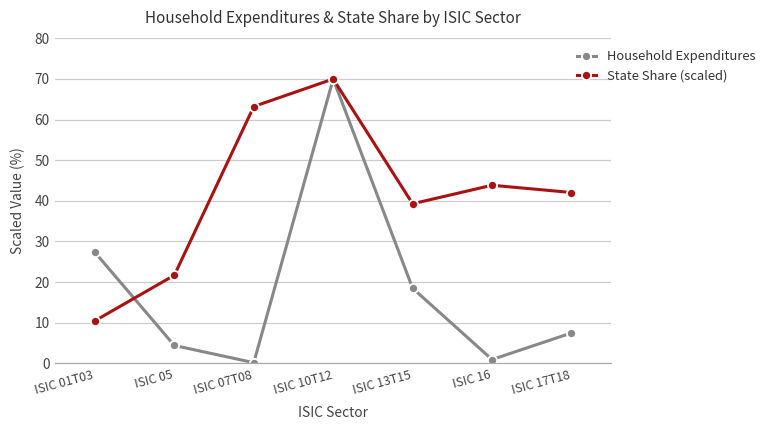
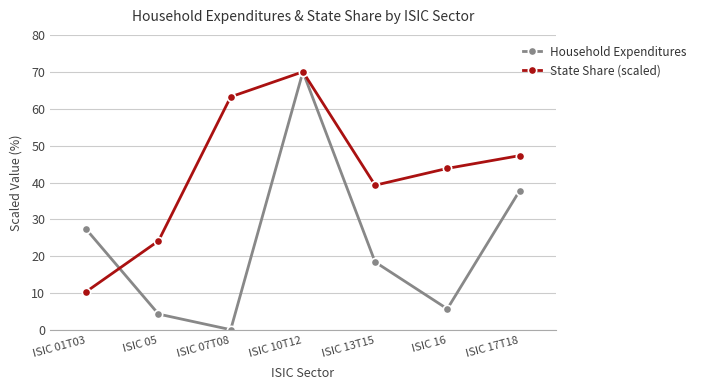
State Share (scaled), ISIC 05: 22 -> 24
Household Expenditures, ISIC 16: 1 -> 6
Household Expenditures, ISIC 17T18: 7 -> 38
State Share (scaled), ISIC 17T18: 42 -> 47
